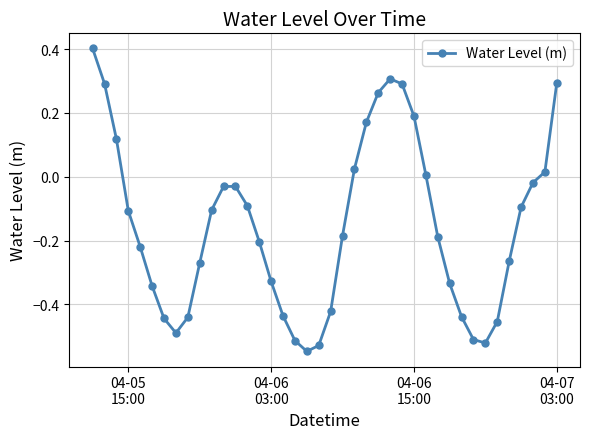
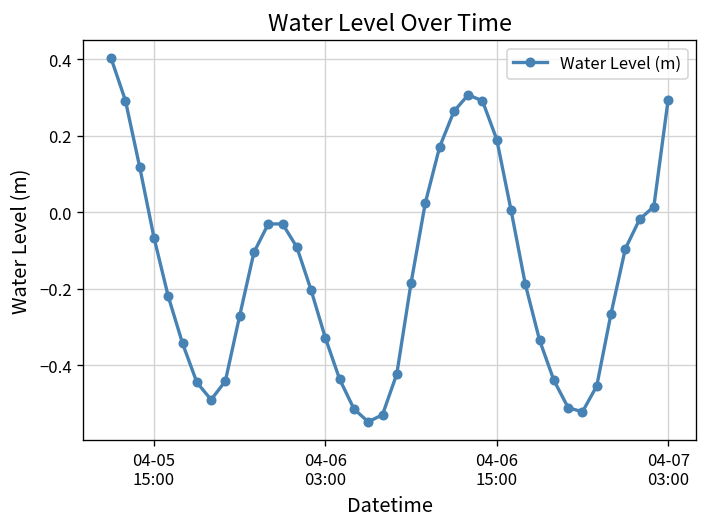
04-05 15:00: -0.11 -> -0.07
